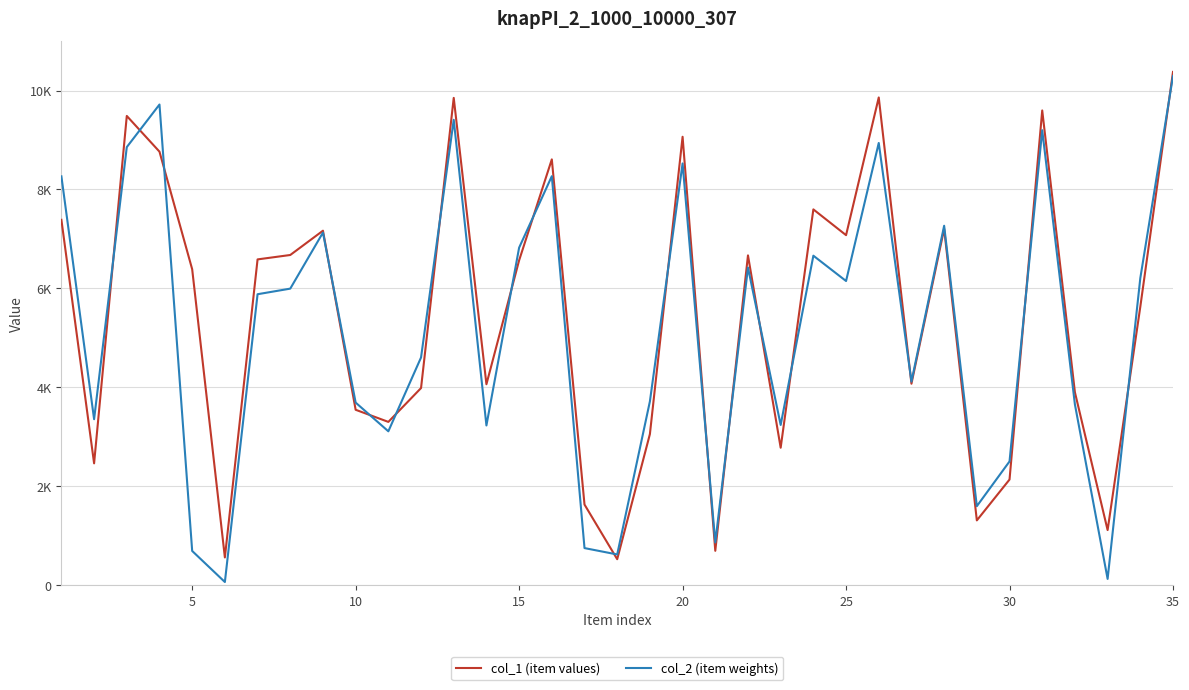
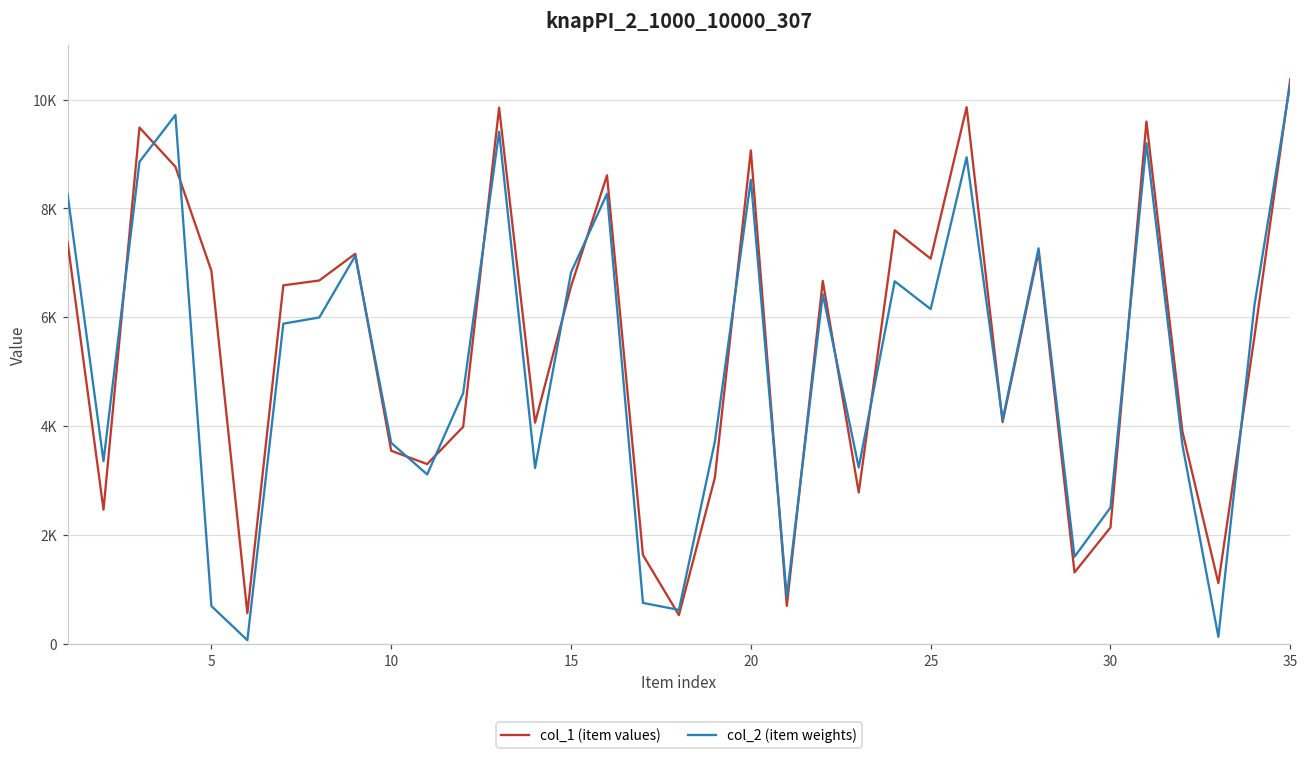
col_1 (item values), 5: 6400 -> 6900
